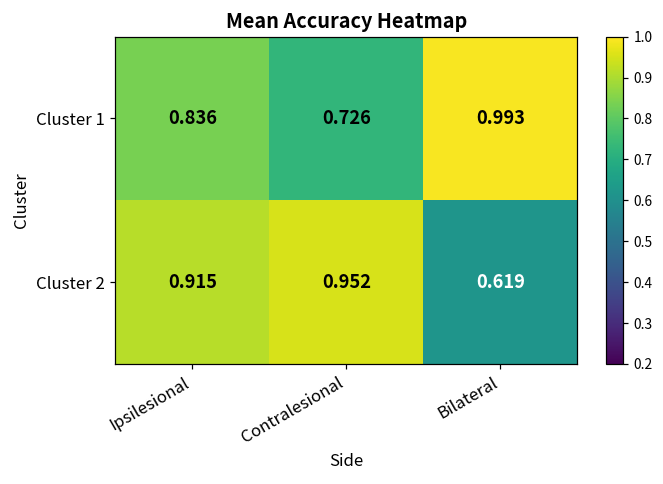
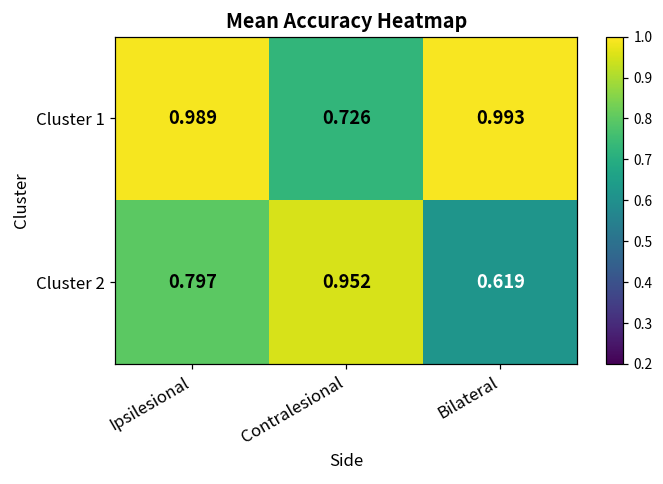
Cluster 1, Ipsilesional: 0.836 -> 0.989
Cluster 2, Ipsilesional: 0.915 -> 0.797
